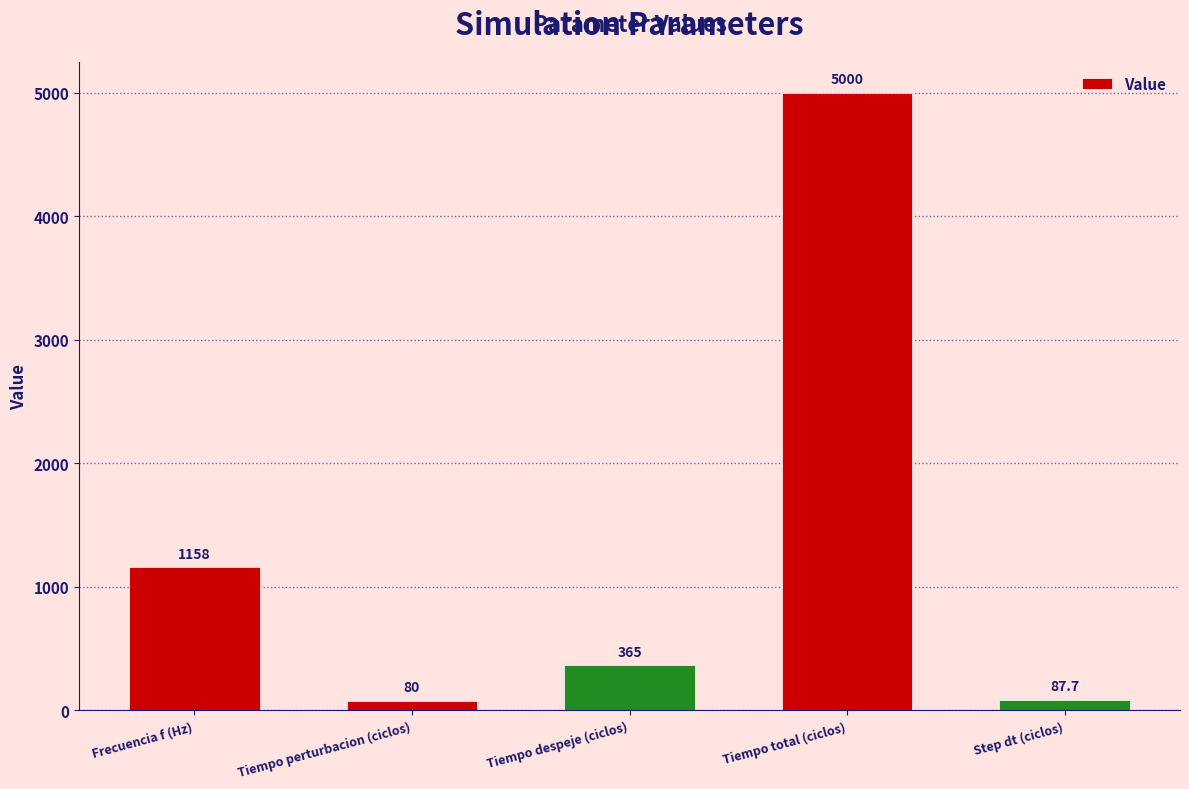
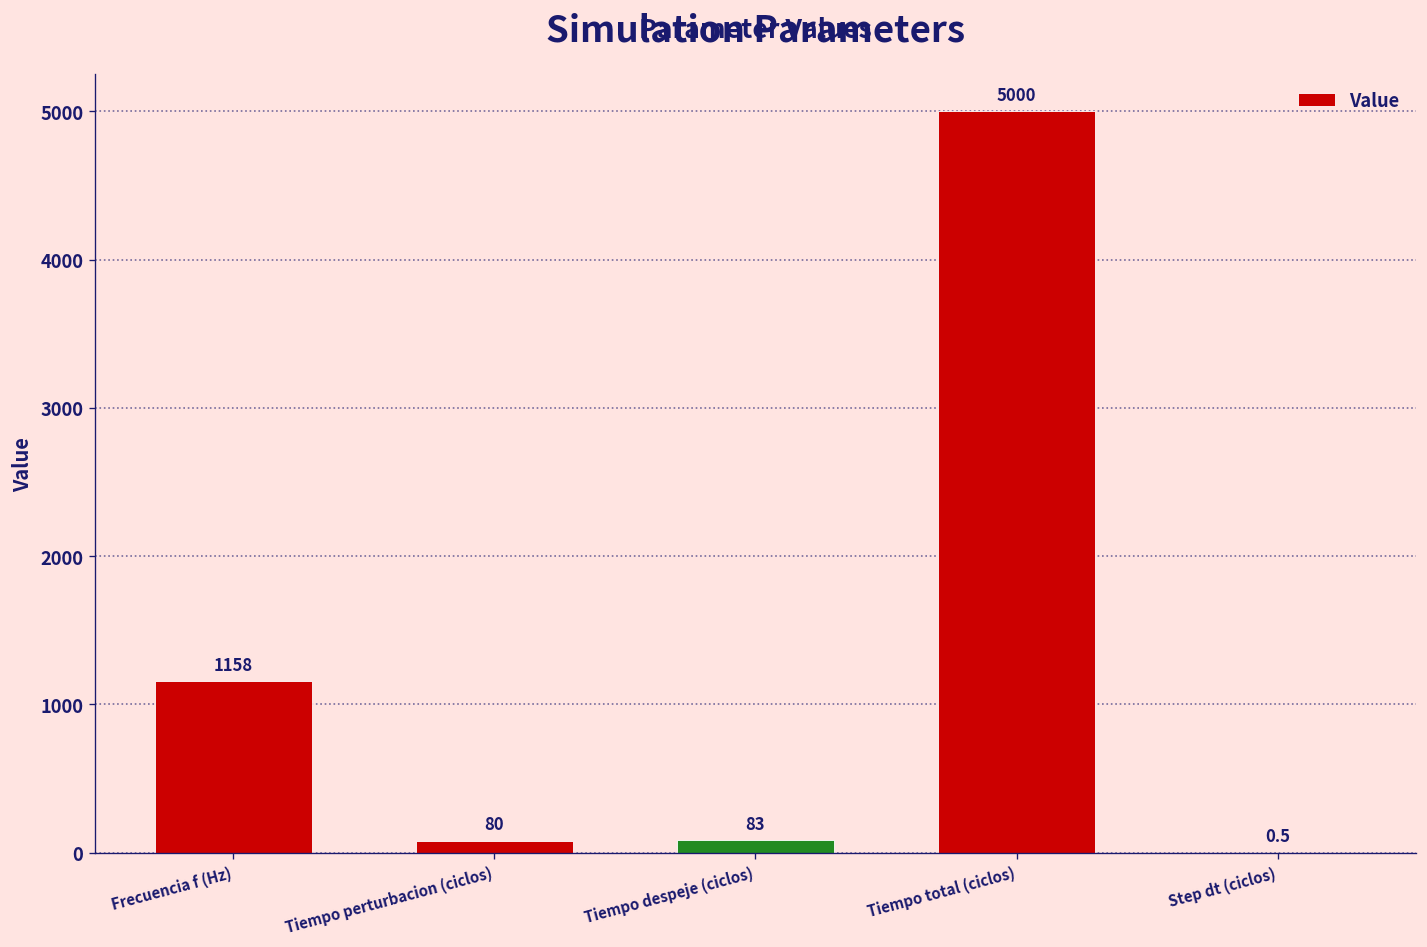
Tiempo despeje (ciclos): 365 -> 83
Step dt (ciclos): 87.7 -> 0.5
